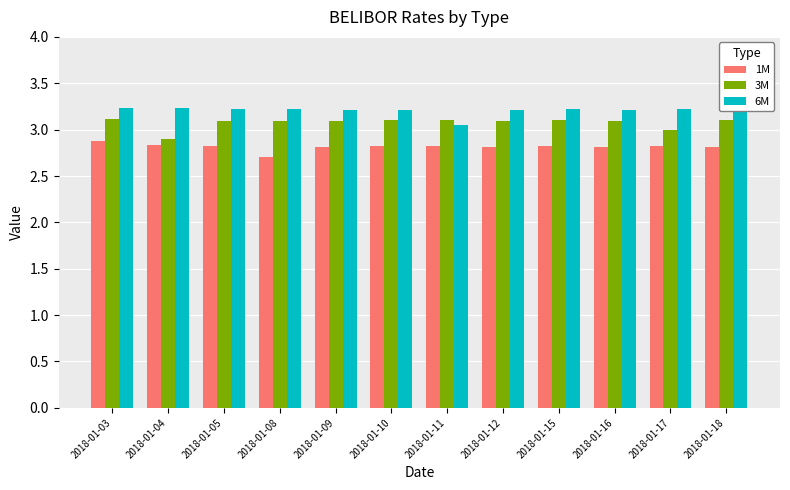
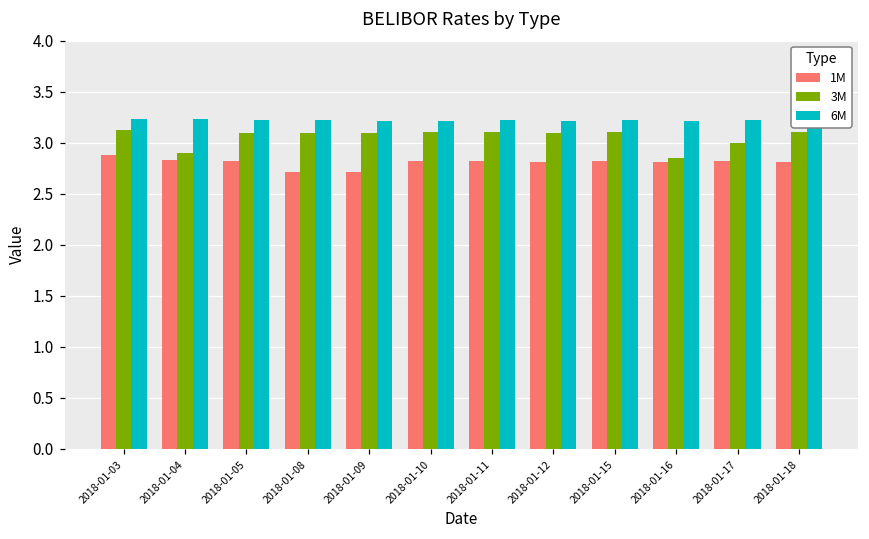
1M, 2018-01-09: 2.8 -> 2.7
6M, 2018-01-11: 3.1 -> 3.2
3M, 2018-01-16: 3.1 -> 2.9
